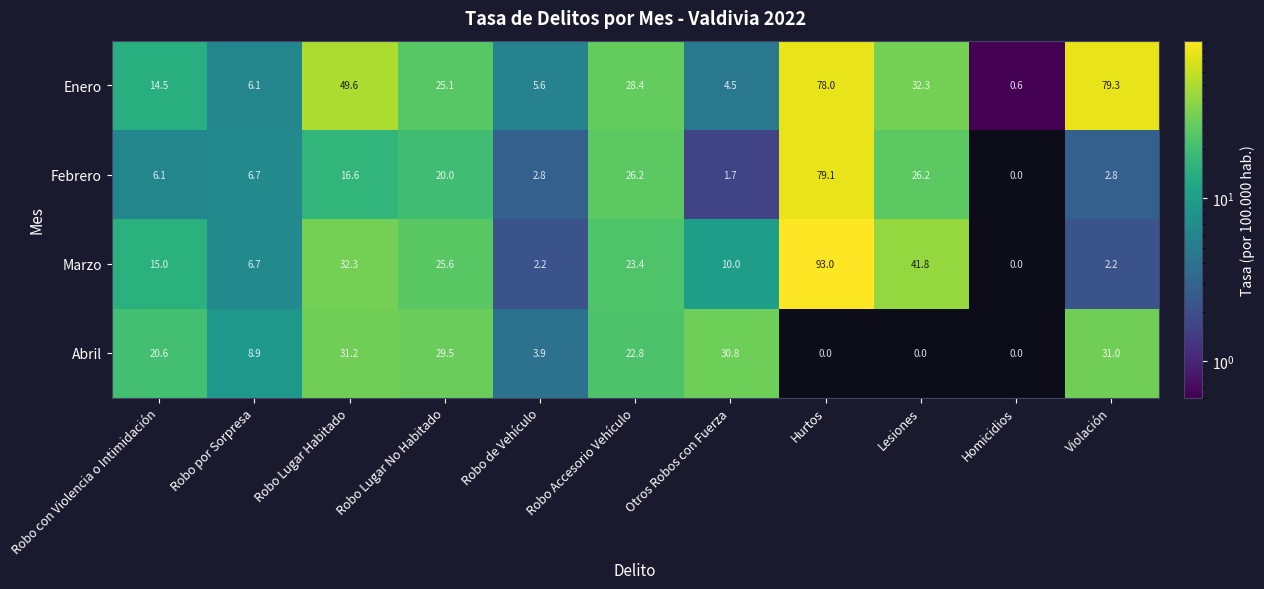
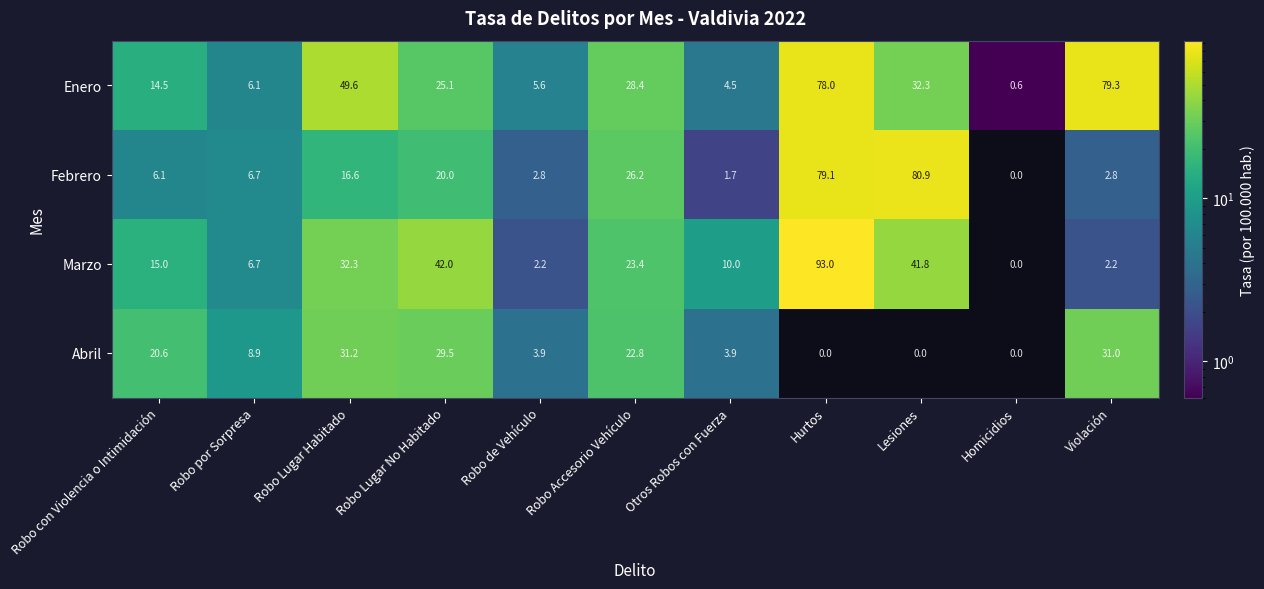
Febrero, Lesiones: 26.2 -> 80.9
Marzo, Robo Lugar No Habitado: 25.6 -> 42.0
Abril, Otros Robos con Fuerza: 30.8 -> 3.9
